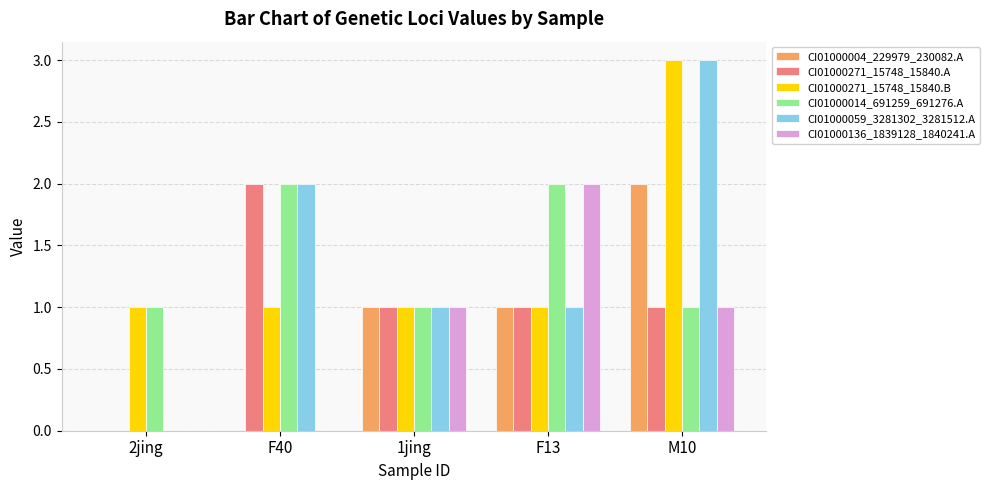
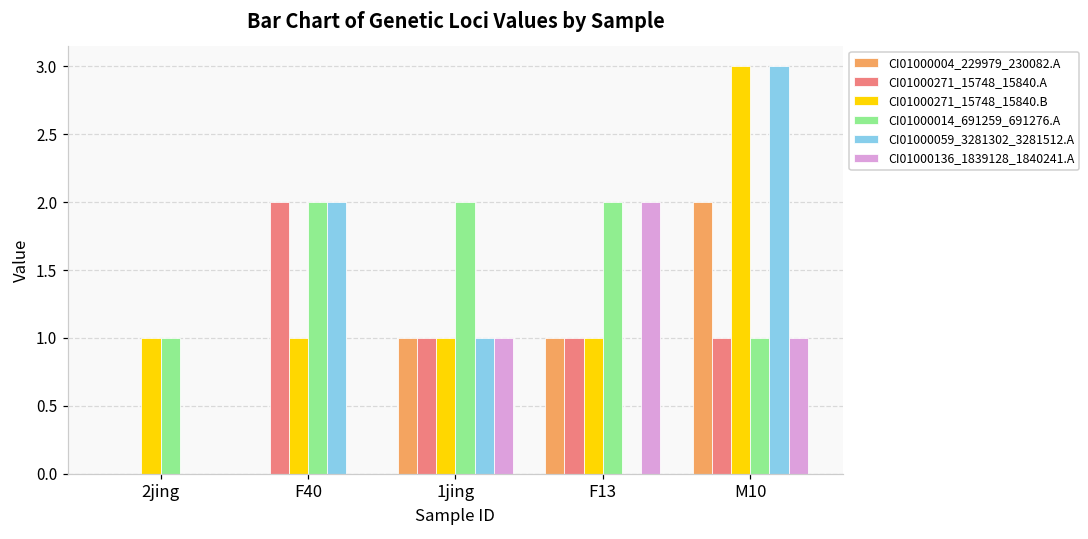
CI01000014_691259_691276.A, 1jing: 1 -> 2
CI01000059_3281302_3281512.A, F13: 1 -> 0
